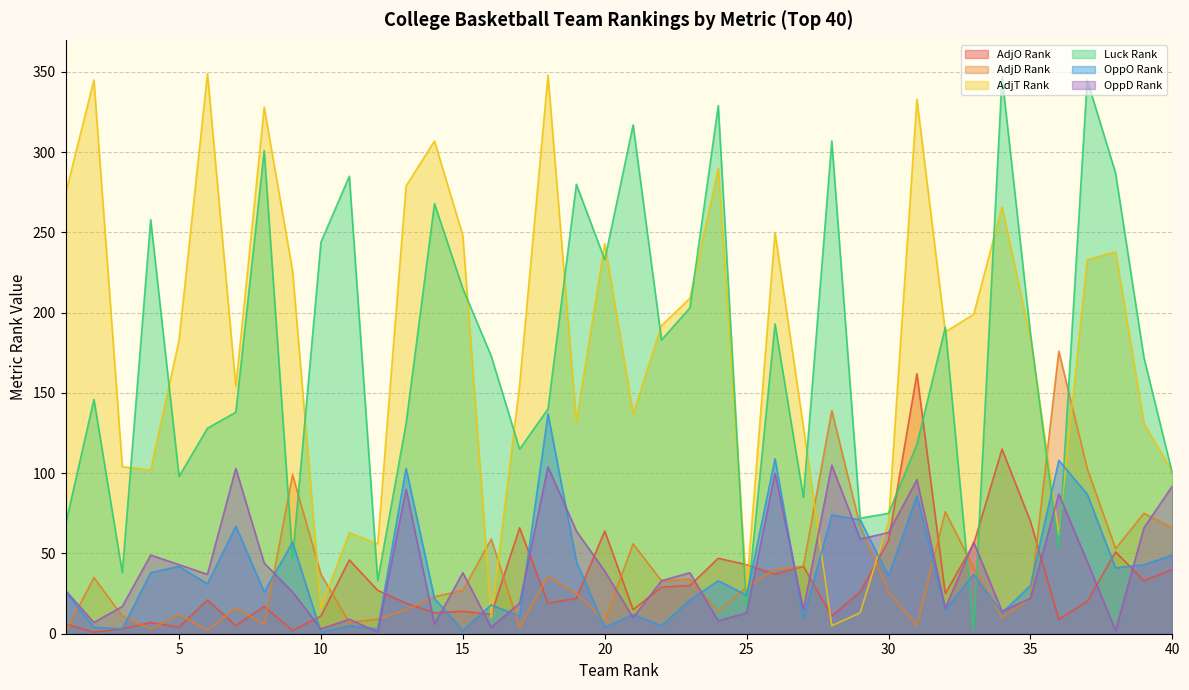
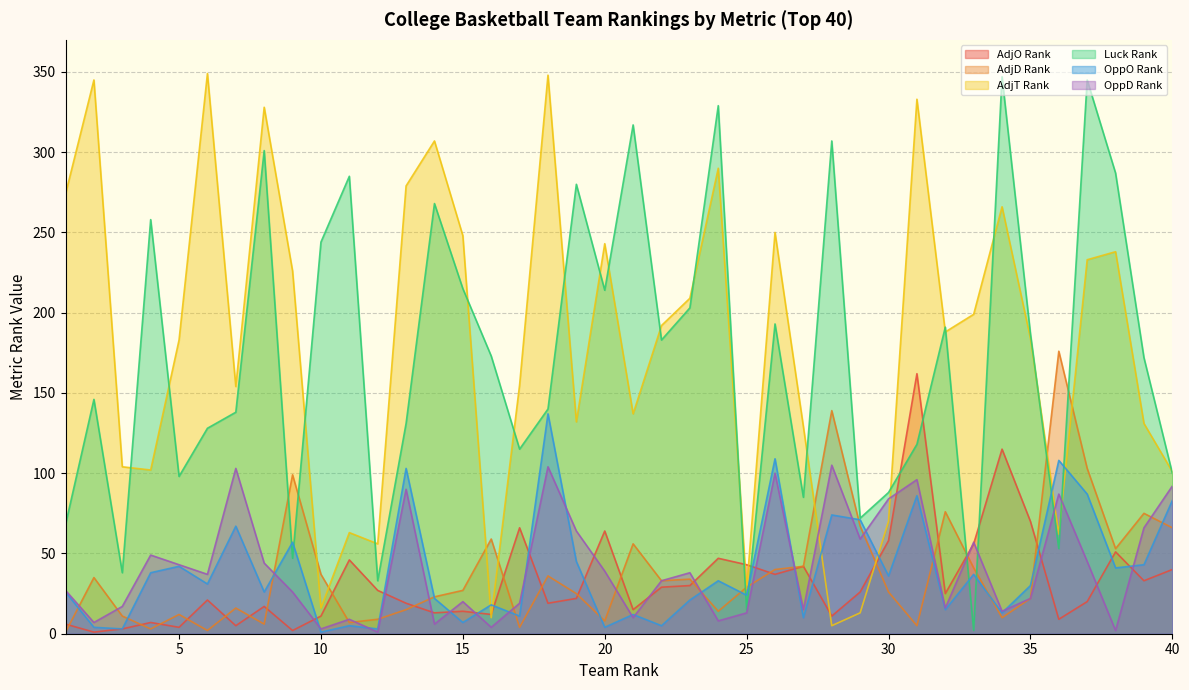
OppO Rank, 15: 2 -> 7
OppD Rank, 15: 38 -> 20
Luck Rank, 20: 233 -> 214
Luck Rank, 30: 75 -> 88
OppD Rank, 30: 63 -> 84
OppO Rank, 40: 49 -> 83
